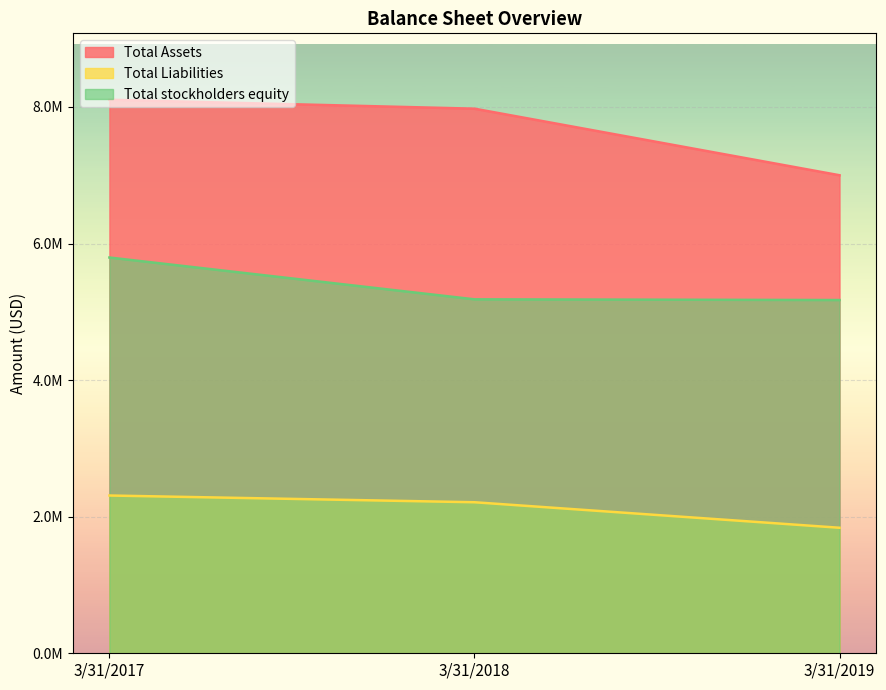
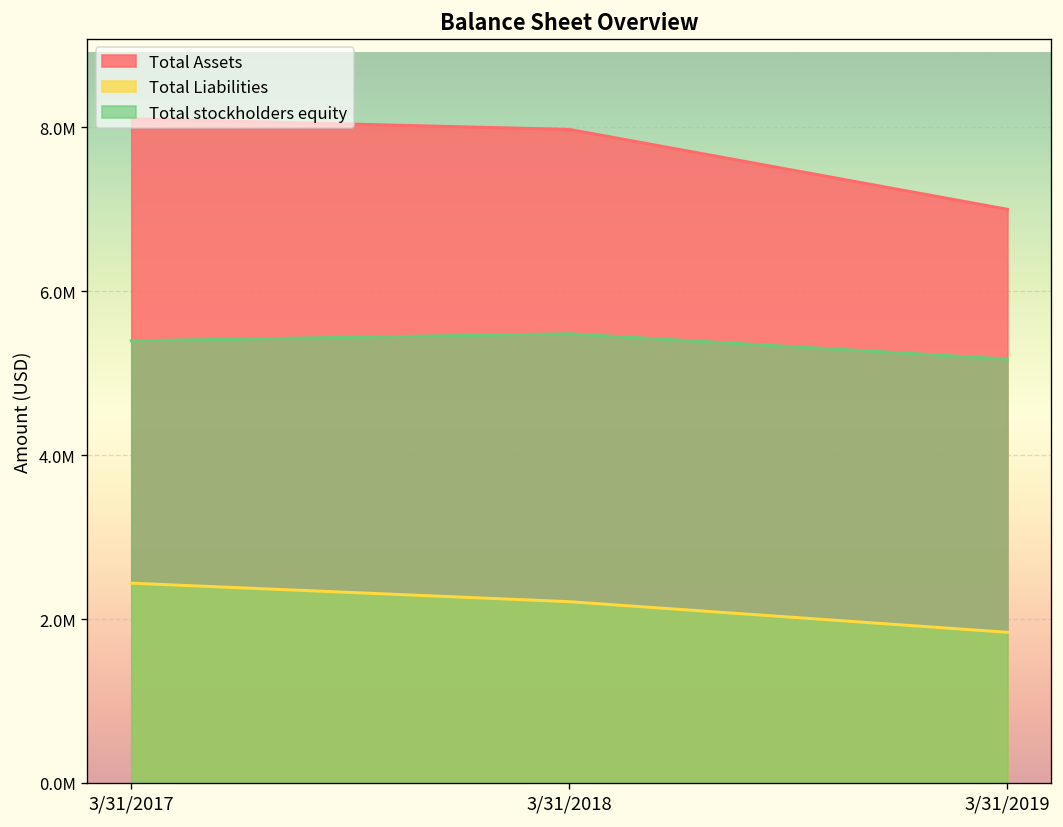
Total Liabilities, 3/31/2017: 2300000 -> 2400000
Total stockholders equity, 3/31/2017: 5800000 -> 5400000
Total stockholders equity, 3/31/2018: 5200000 -> 5500000
